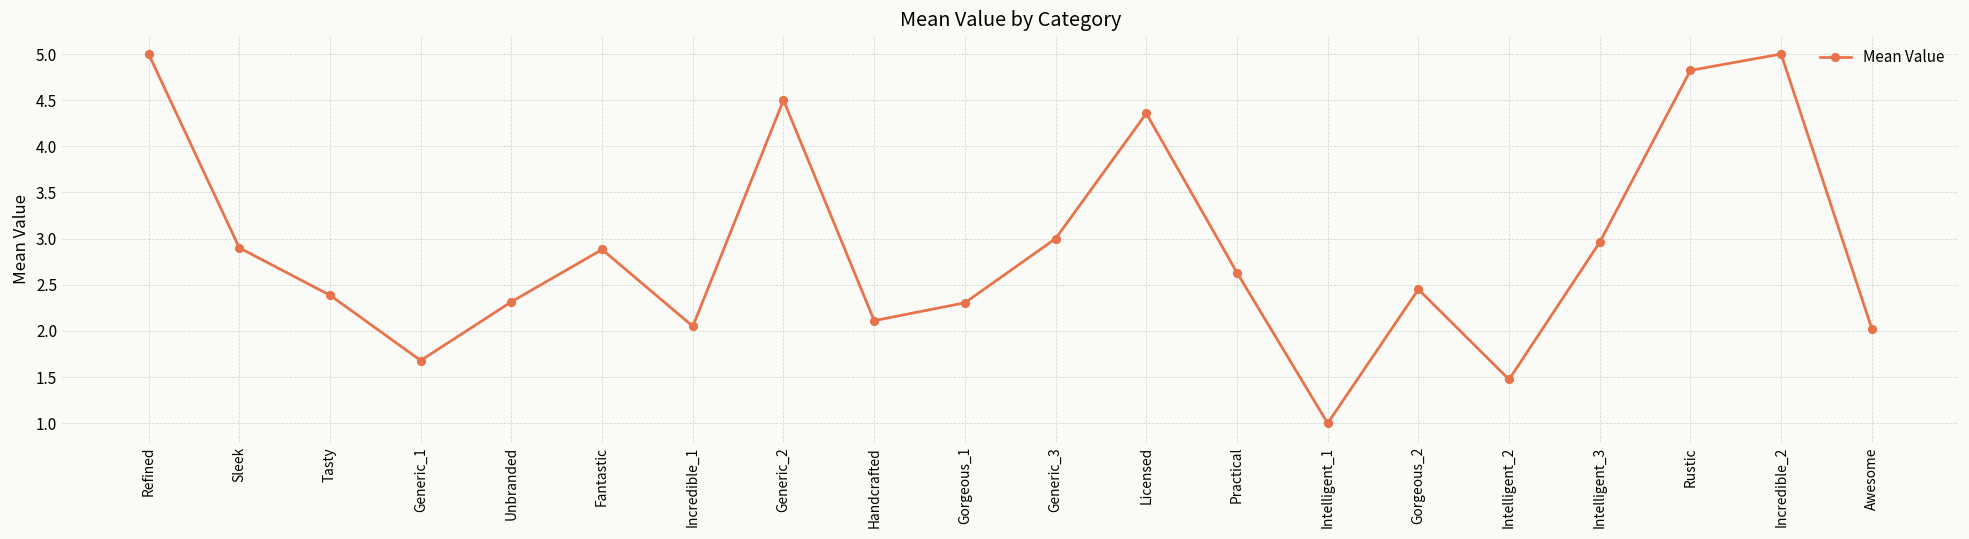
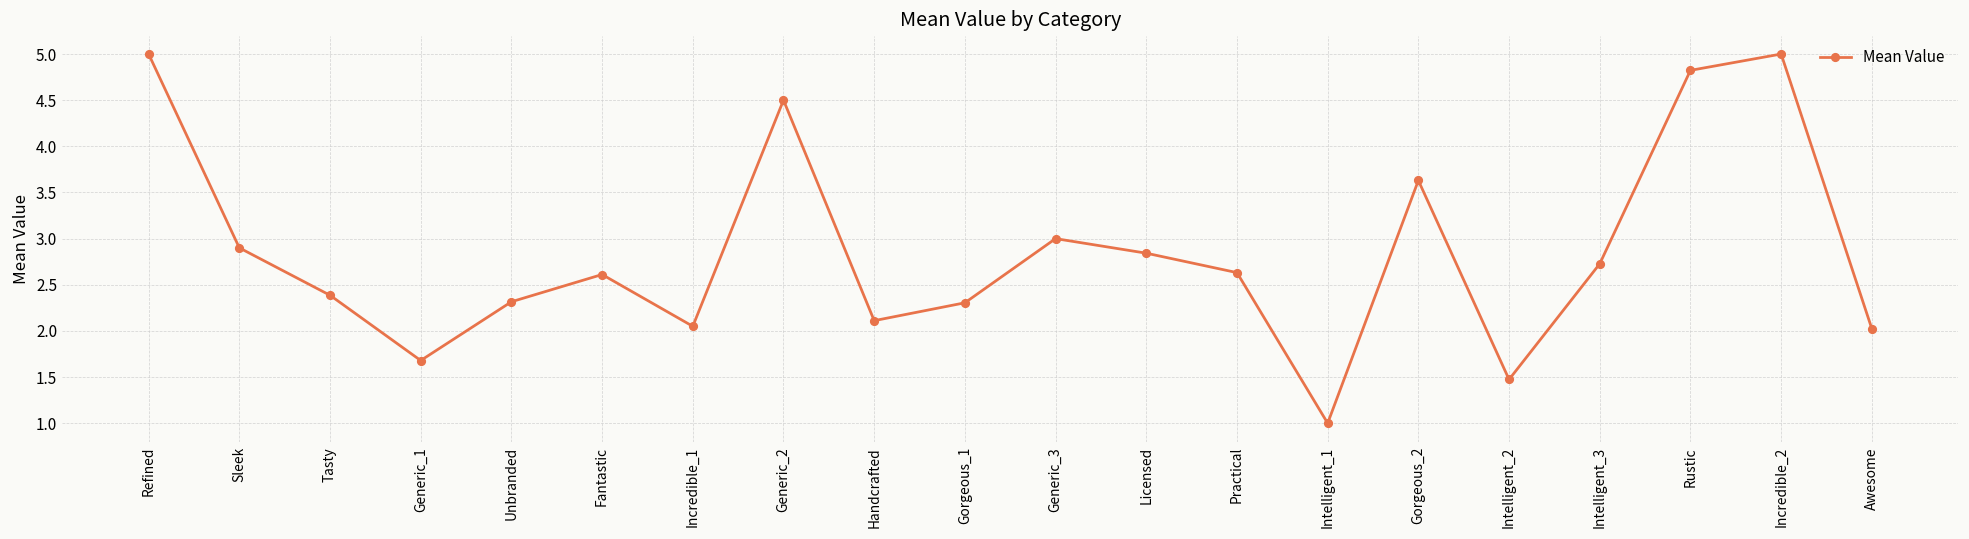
Fantastic: 2.9 -> 2.6
Licensed: 4.4 -> 2.8
Gorgeous_2: 2.5 -> 3.6
Intelligent_3: 3.0 -> 2.7
